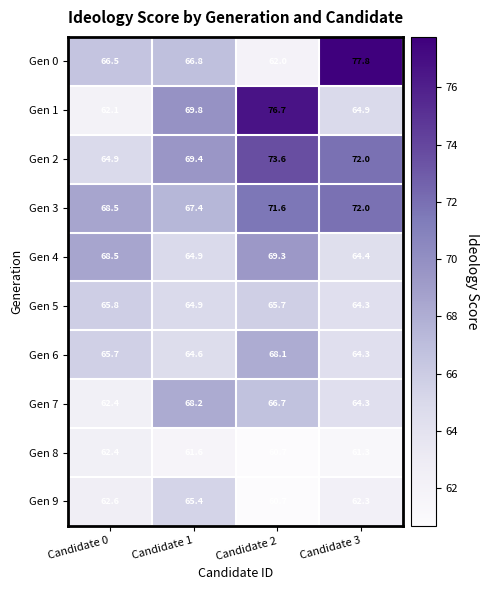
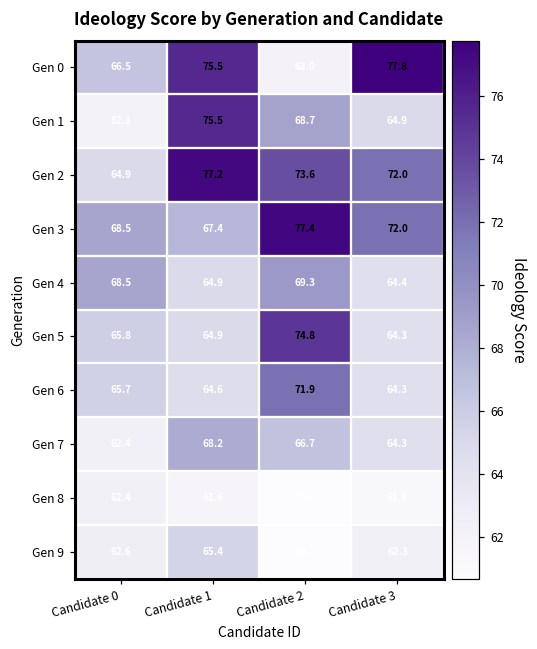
Gen 0, Candidate 1: 66.8 -> 75.5
Gen 1, Candidate 1: 69.8 -> 75.5
Gen 1, Candidate 2: 76.7 -> 68.7
Gen 2, Candidate 1: 69.4 -> 77.2
Gen 3, Candidate 2: 71.6 -> 77.4
Gen 5, Candidate 2: 65.7 -> 74.8
Gen 6, Candidate 2: 68.1 -> 71.9
